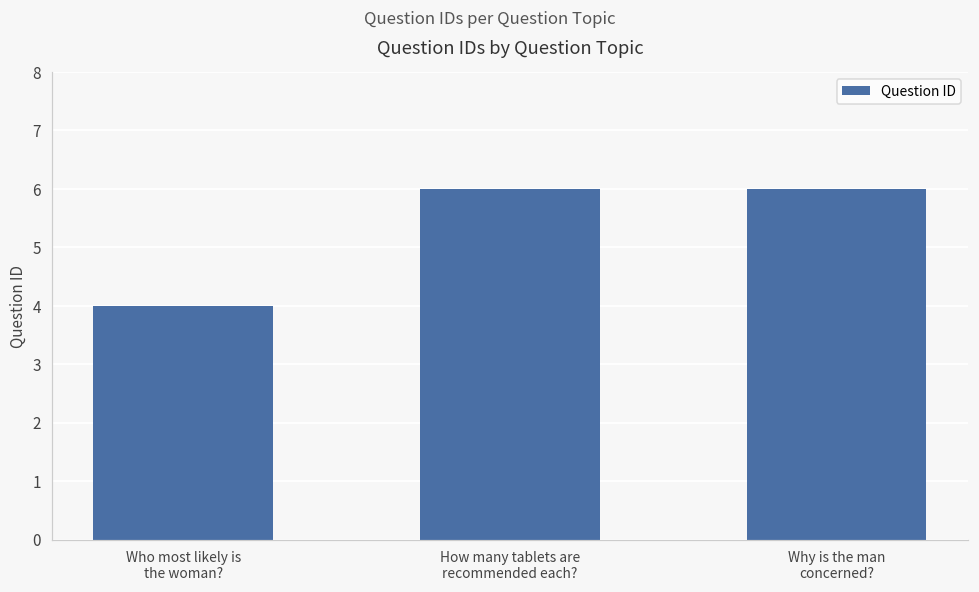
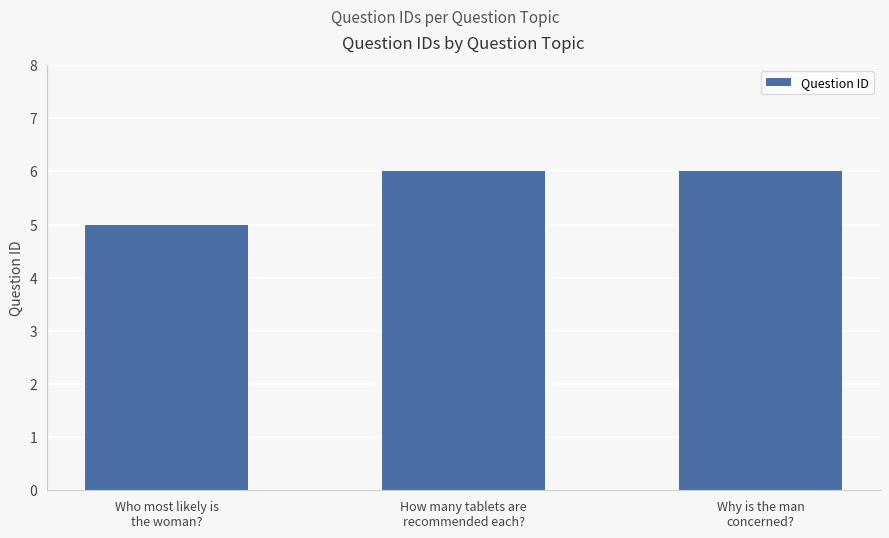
Who most likely is the woman?: 4 -> 5
